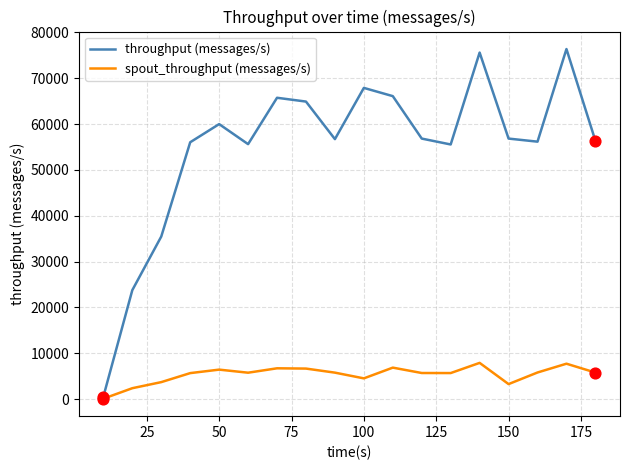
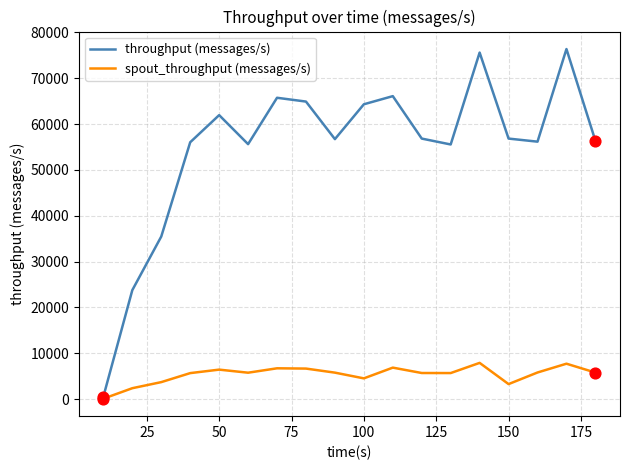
throughput (messages/s), 50: 60000 -> 62000
throughput (messages/s), 100: 68000 -> 64000
